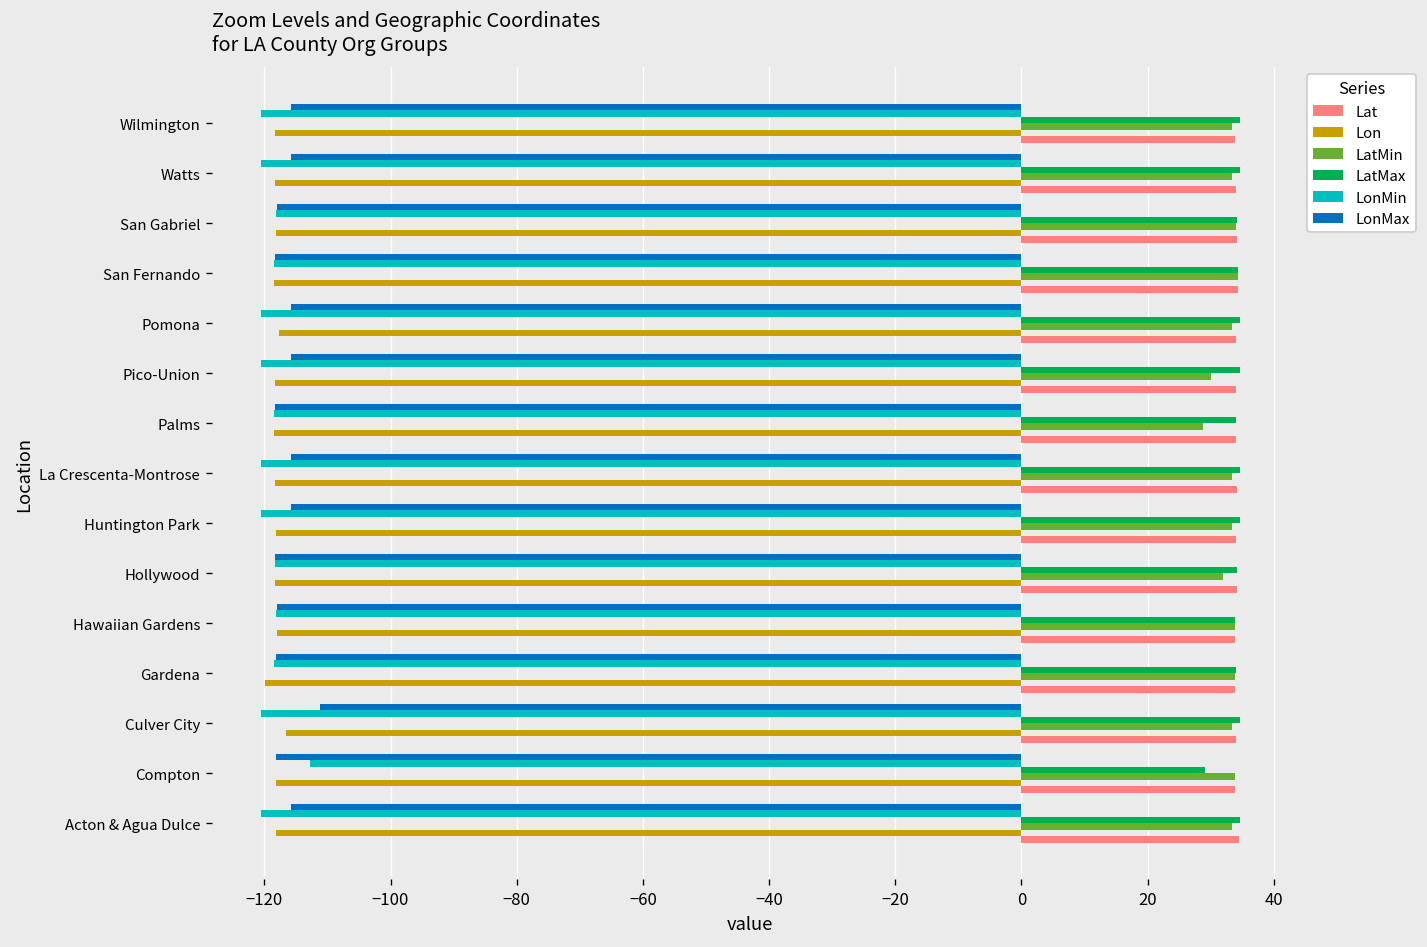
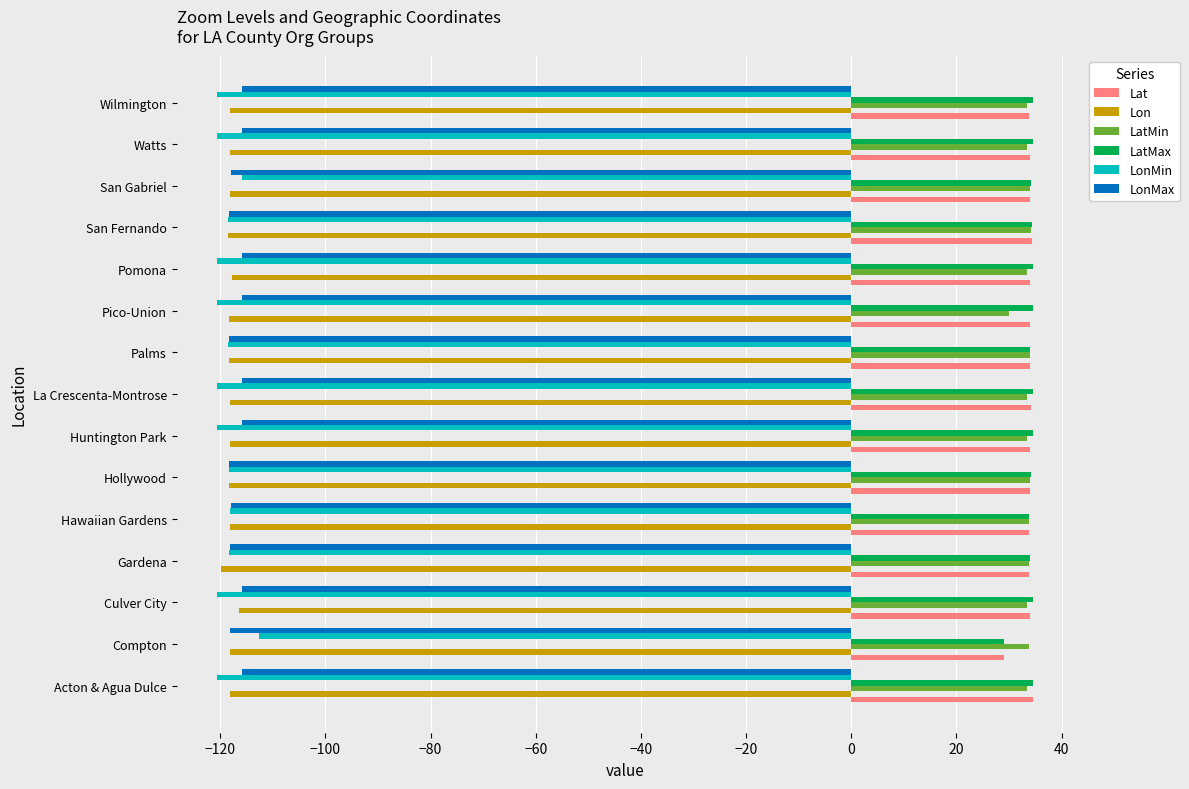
LonMin, San Gabriel: -118 -> -116
LatMin, Palms: 29 -> 34
LatMin, Hollywood: 32 -> 34
LonMax, Culver City: -111 -> -116
Lat, Compton: 34 -> 29
